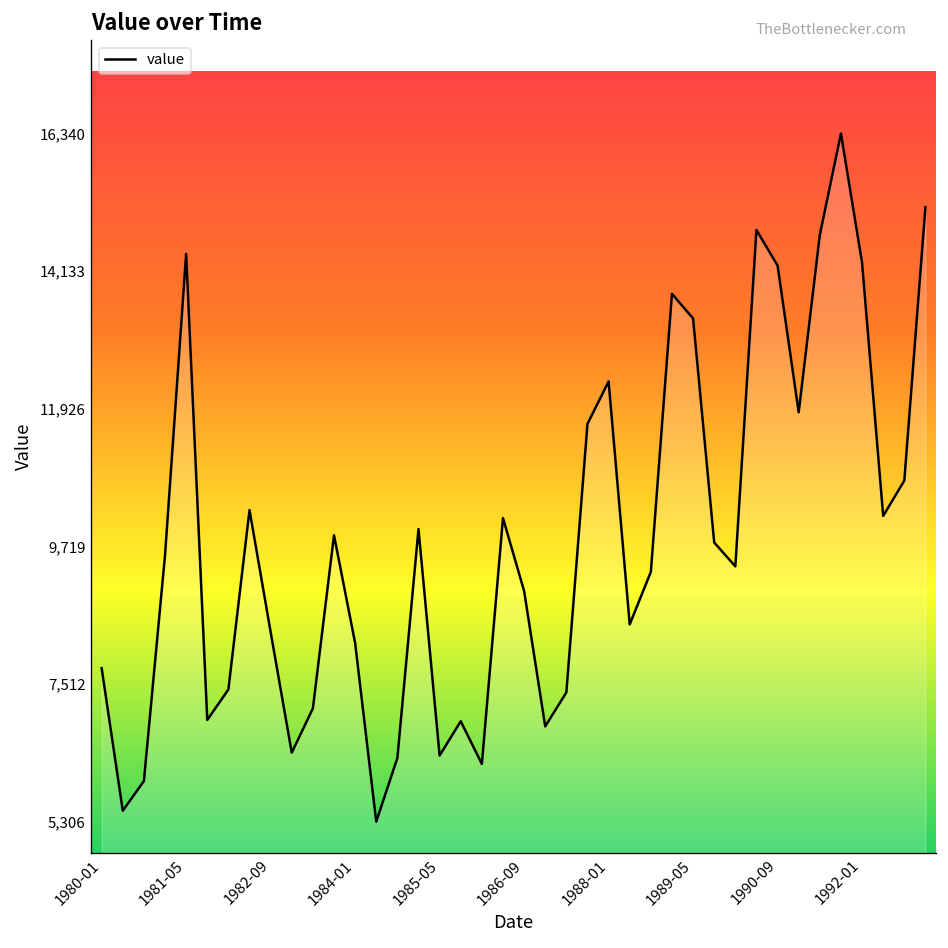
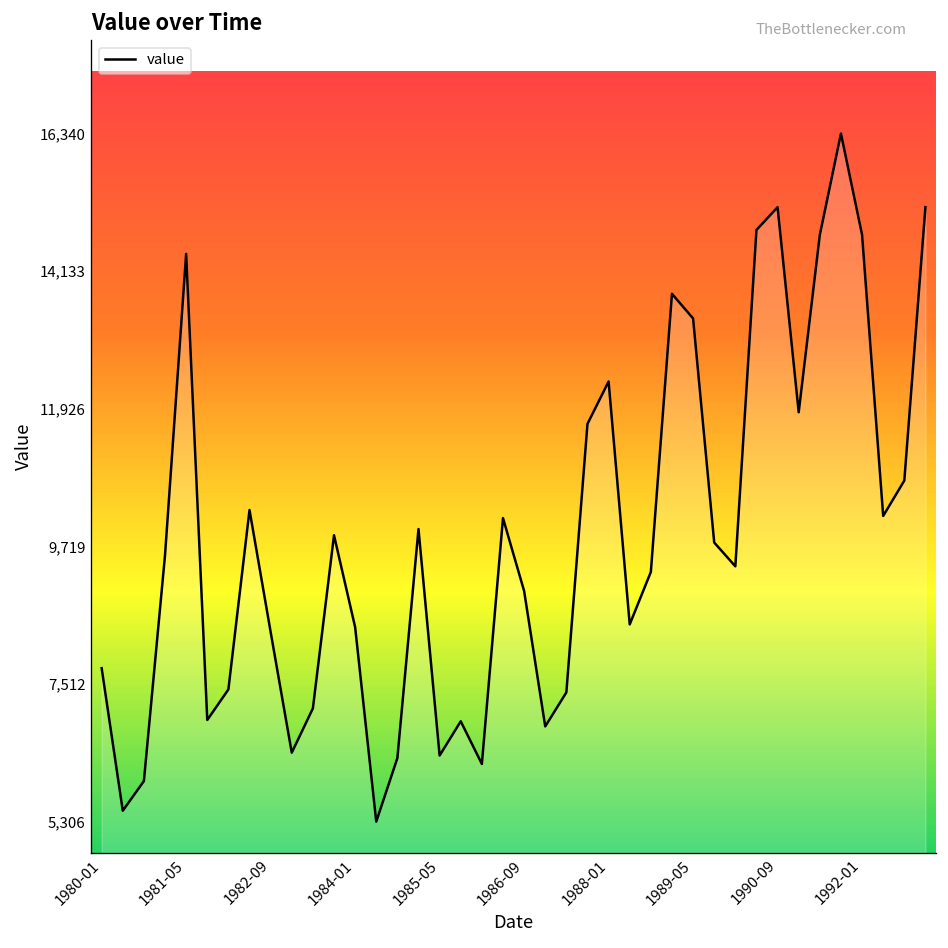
1984-01: 8,200 -> 8,400
1990-09: 14,200 -> 15,200
1992-01: 14,300 -> 14,700
